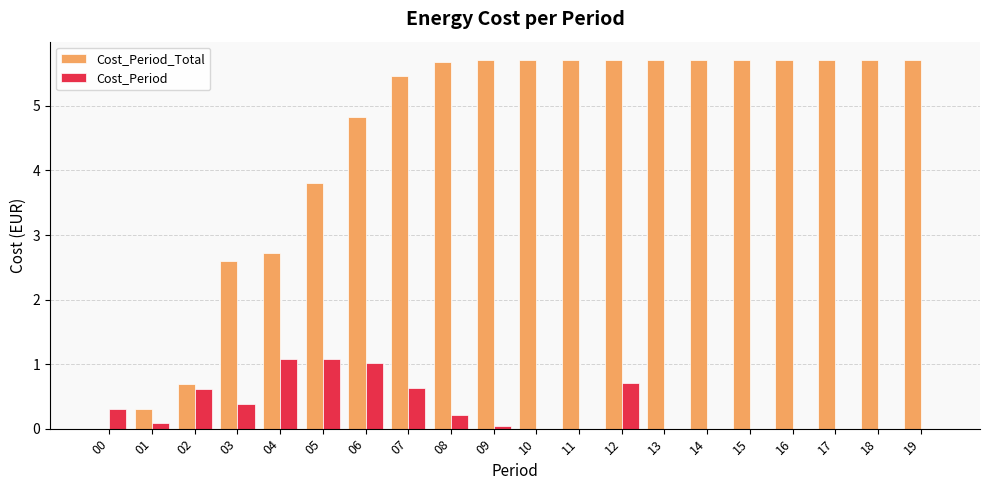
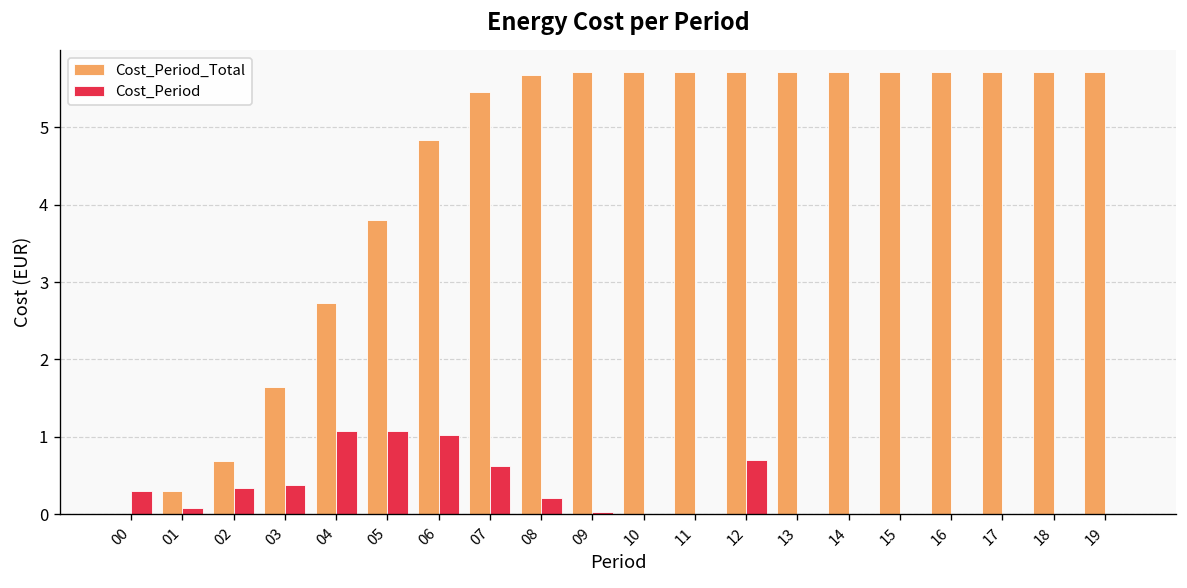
Cost_Period, 02: 0.6 -> 0.3
Cost_Period_Total, 03: 2.6 -> 1.6
